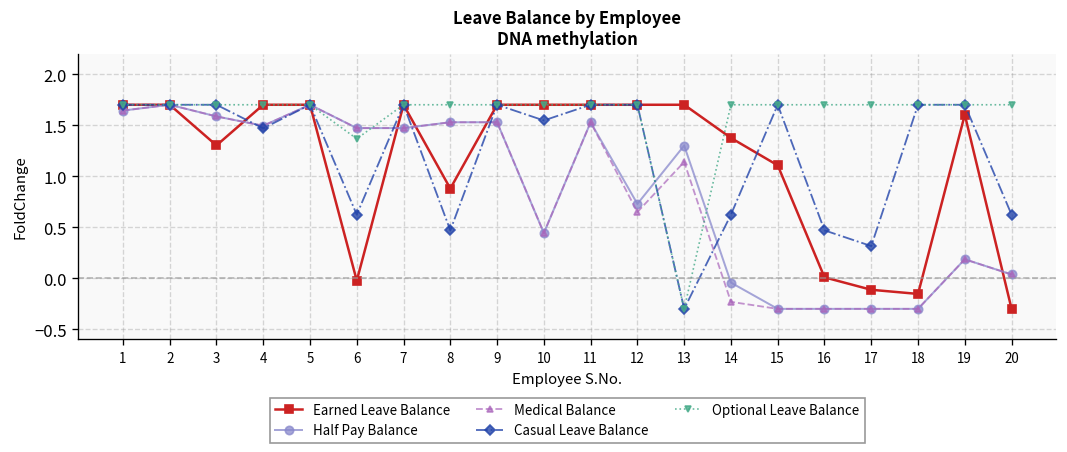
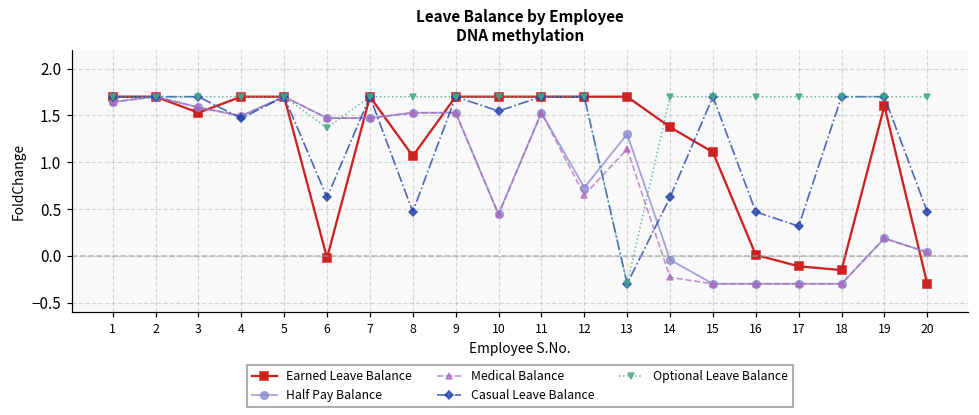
Earned Leave Balance, 3: 1.3 -> 1.5
Earned Leave Balance, 8: 0.9 -> 1.1
Casual Leave Balance, 20: 0.6 -> 0.5
